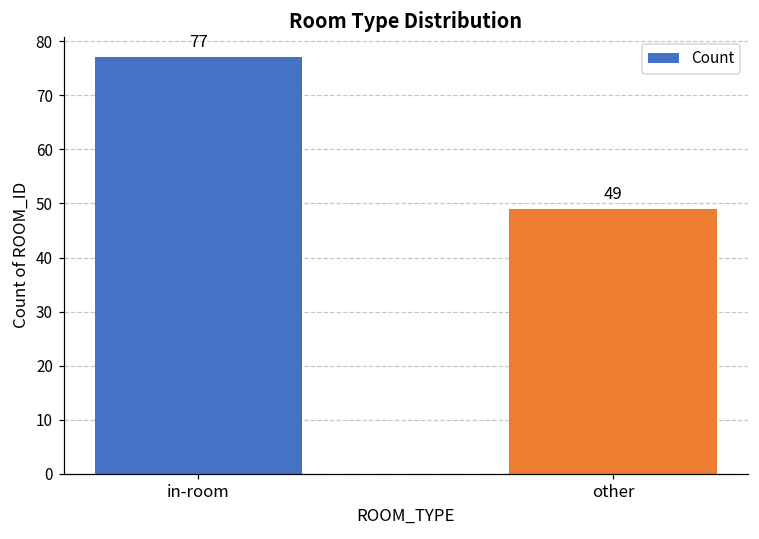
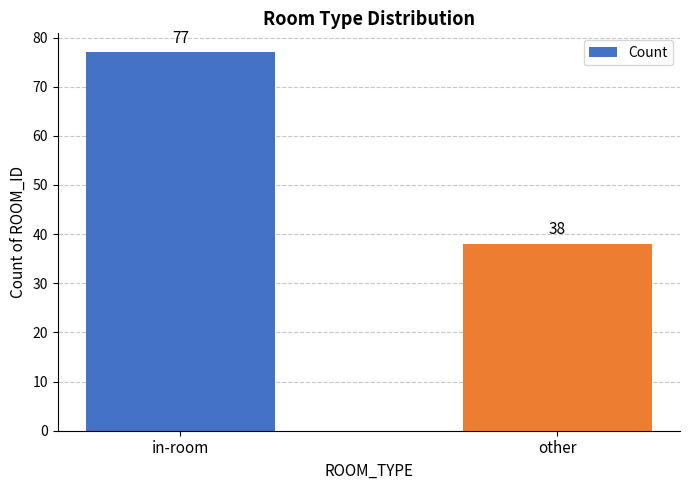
other: 49 -> 38
